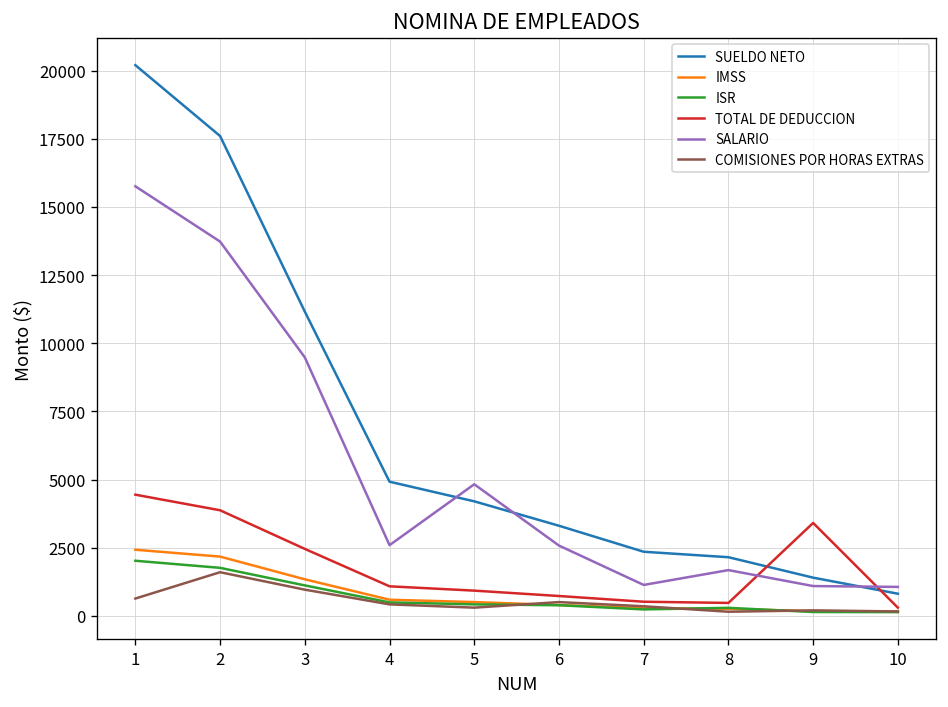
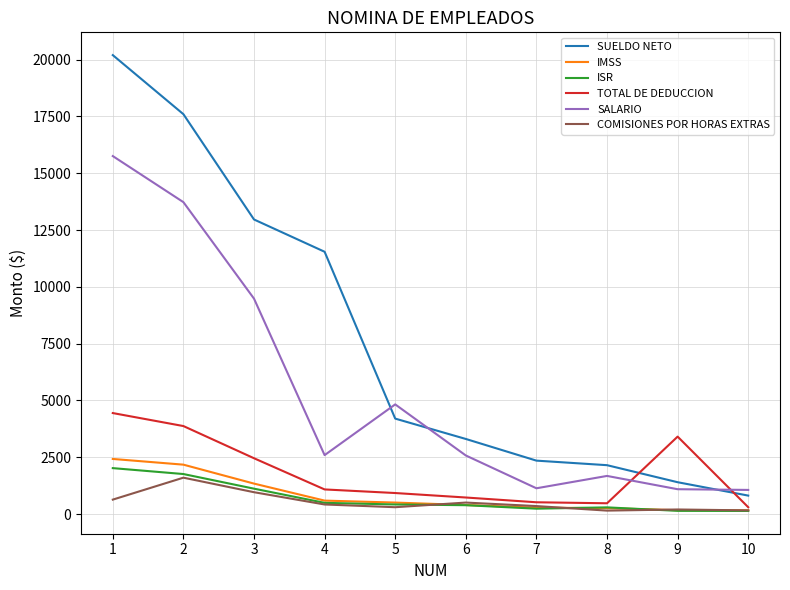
SUELDO NETO, 3: 11200 -> 13000
SUELDO NETO, 4: 4900 -> 11500
